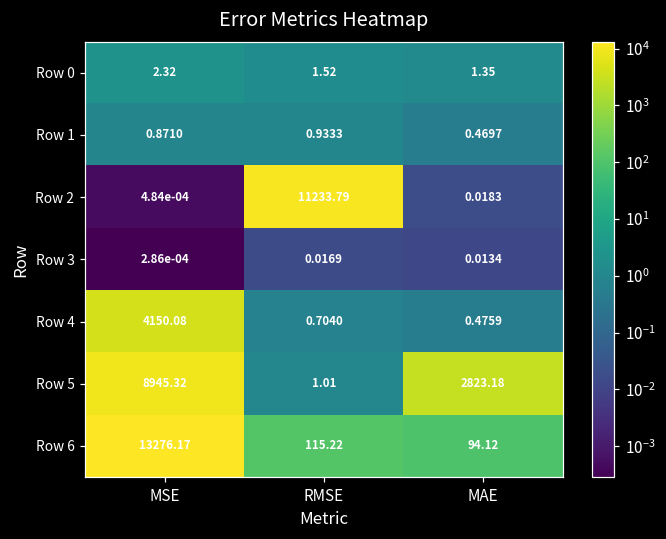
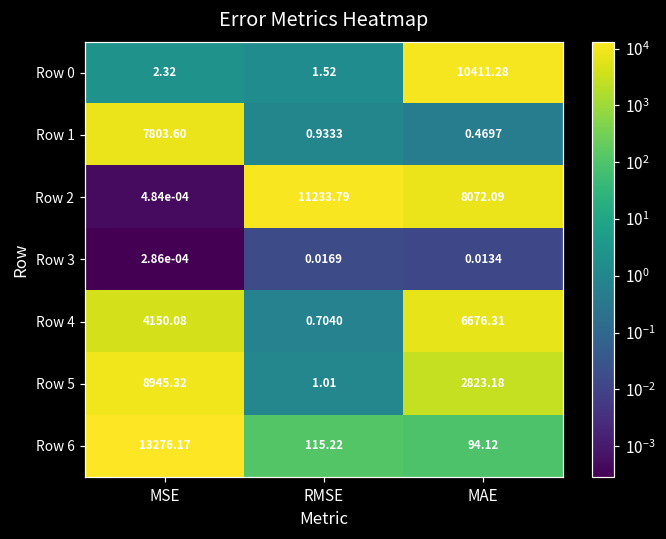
Row 0, MAE: 1.35 -> 10411.28
Row 1, MSE: 0.8710 -> 7803.60
Row 2, MAE: 0.0183 -> 8072.09
Row 4, MAE: 0.4759 -> 6676.31
